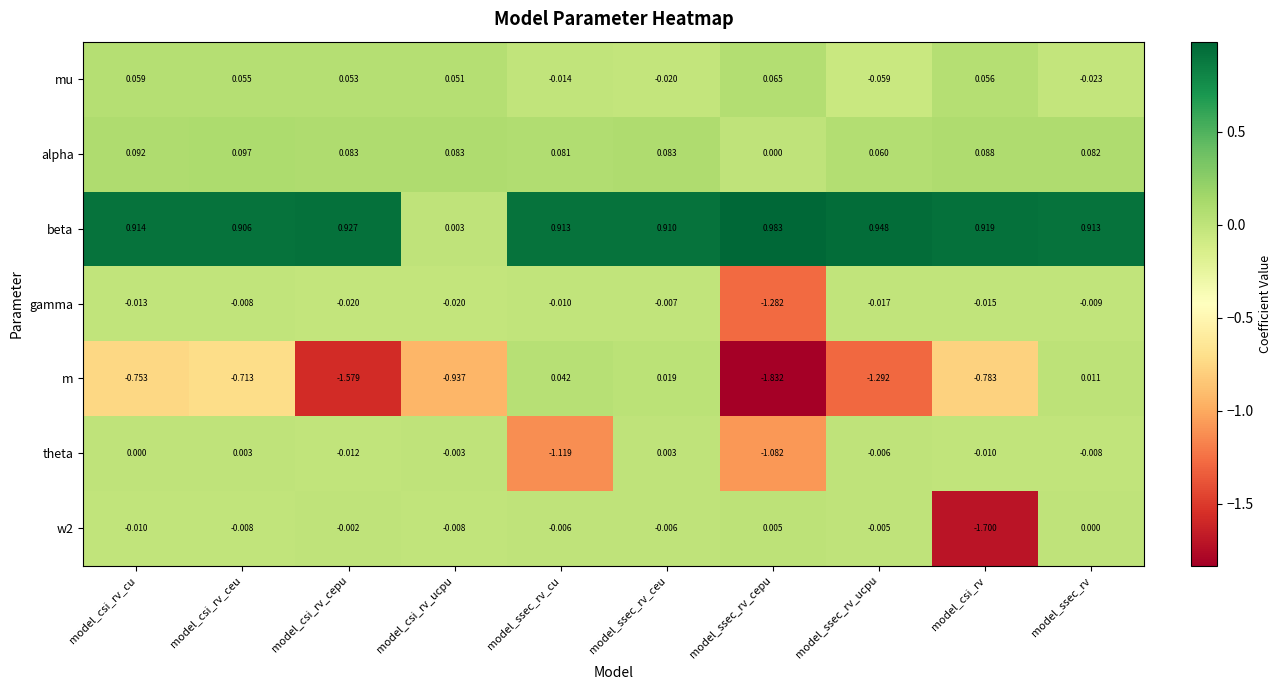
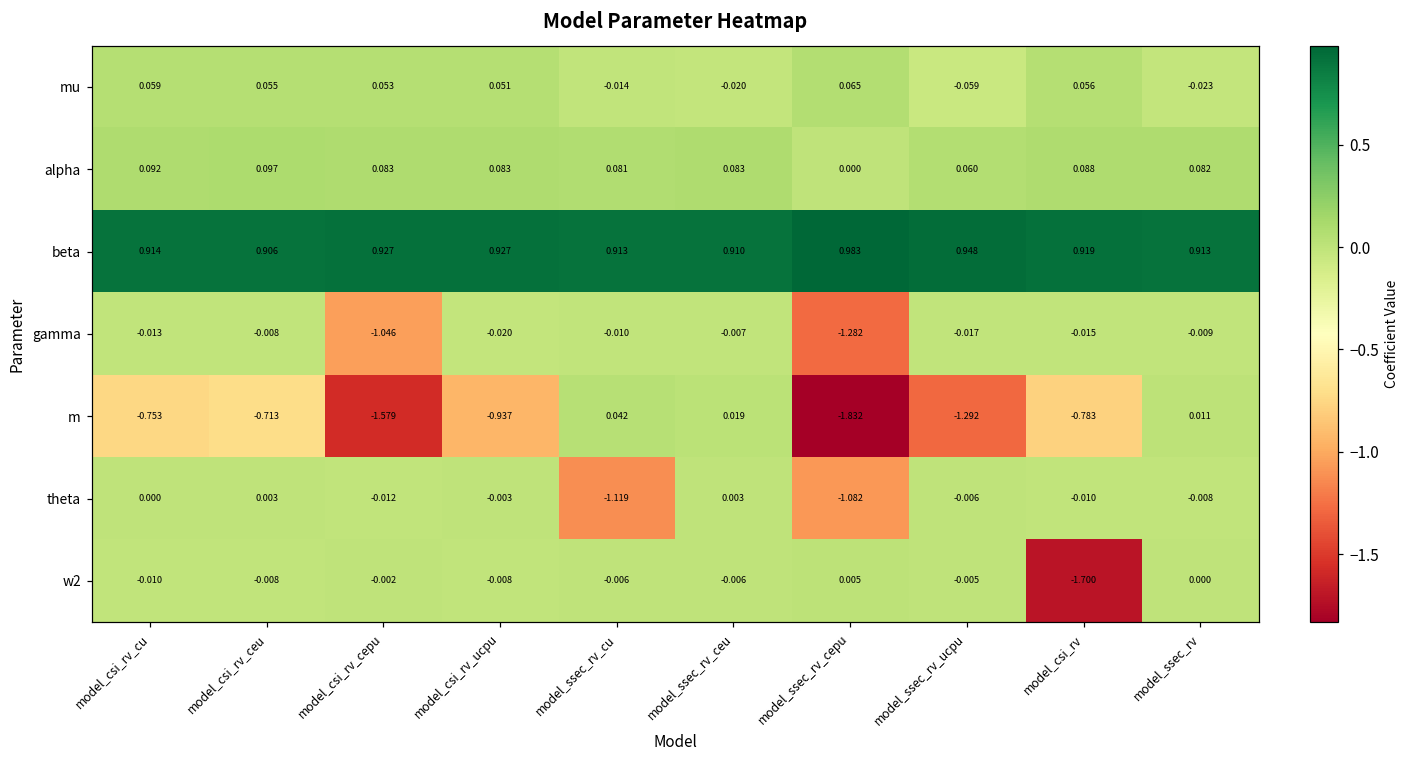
beta, model_csi_rv_ucpu: 0.003 -> 0.927
gamma, model_csi_rv_cepu: -0.020 -> -1.046
